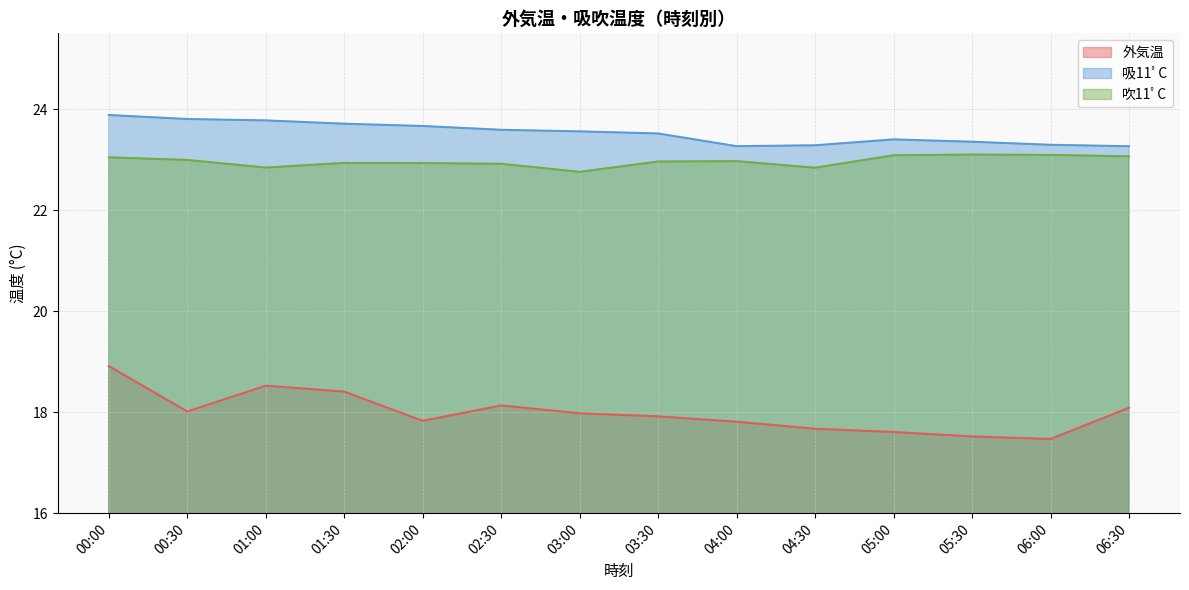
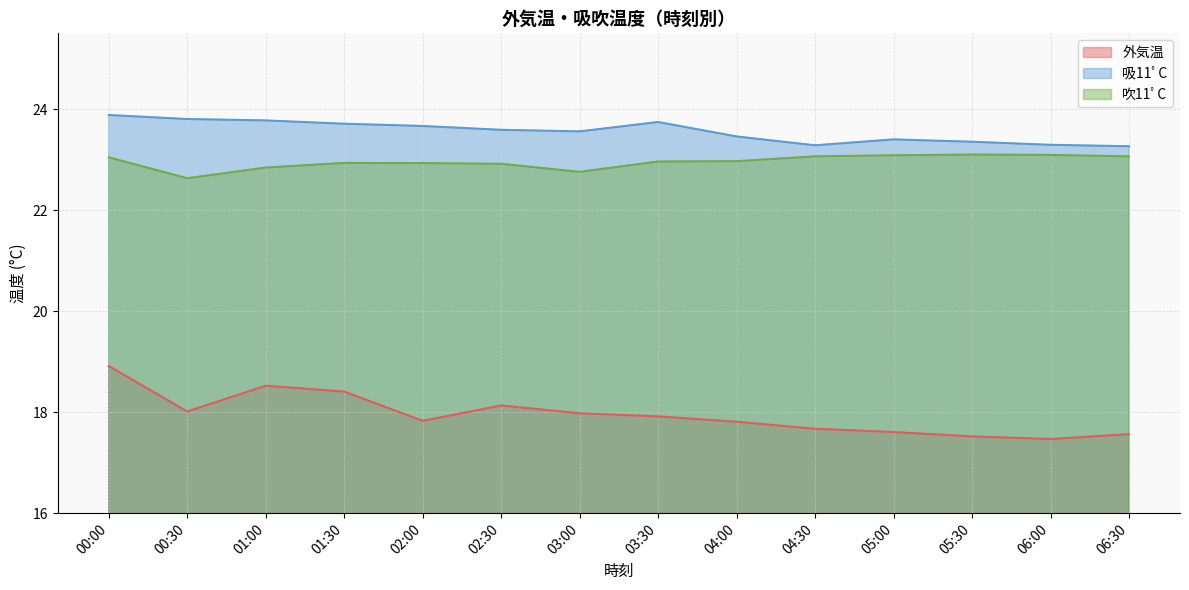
吹11ﾟC, 00:30: 23.0 -> 22.6
吸11ﾟC, 03:30: 23.5 -> 23.7
吸11ﾟC, 04:00: 23.3 -> 23.5
吹11ﾟC, 04:30: 22.8 -> 23.1
外気温, 06:30: 18.1 -> 17.6
